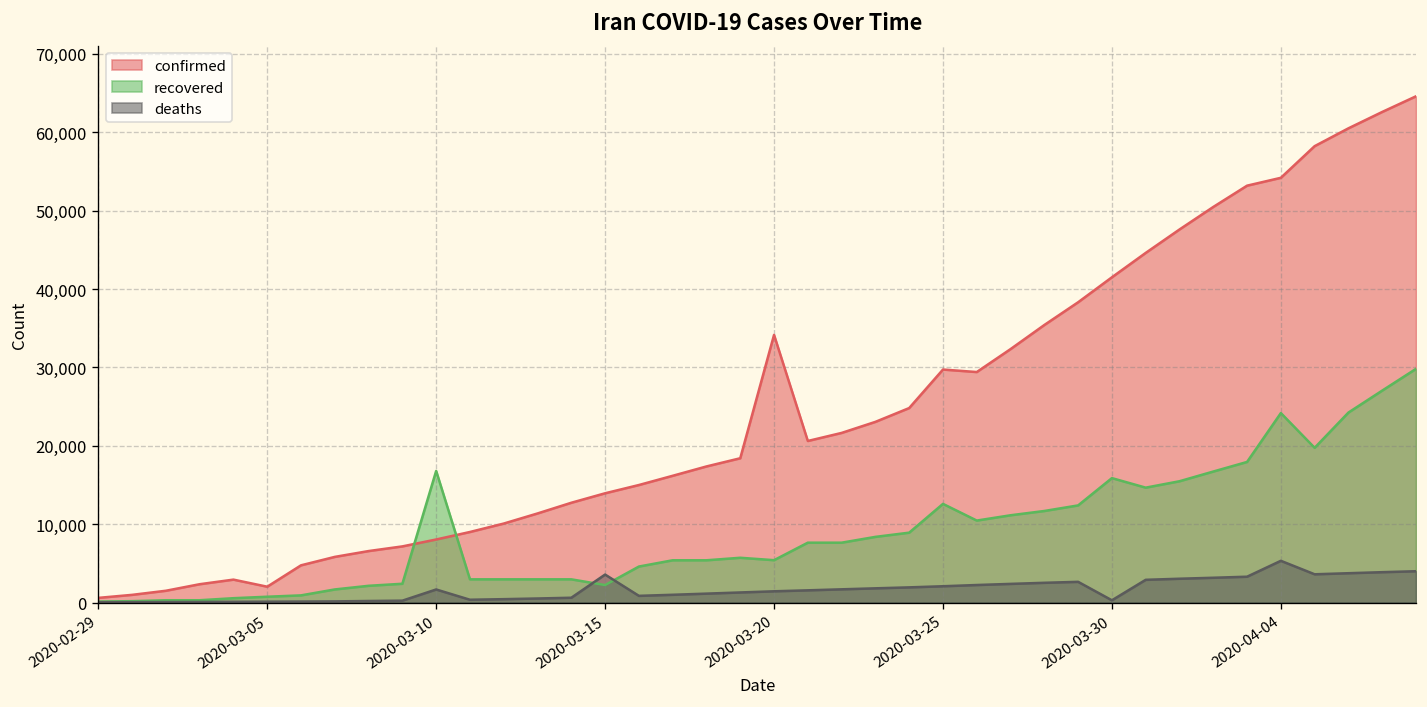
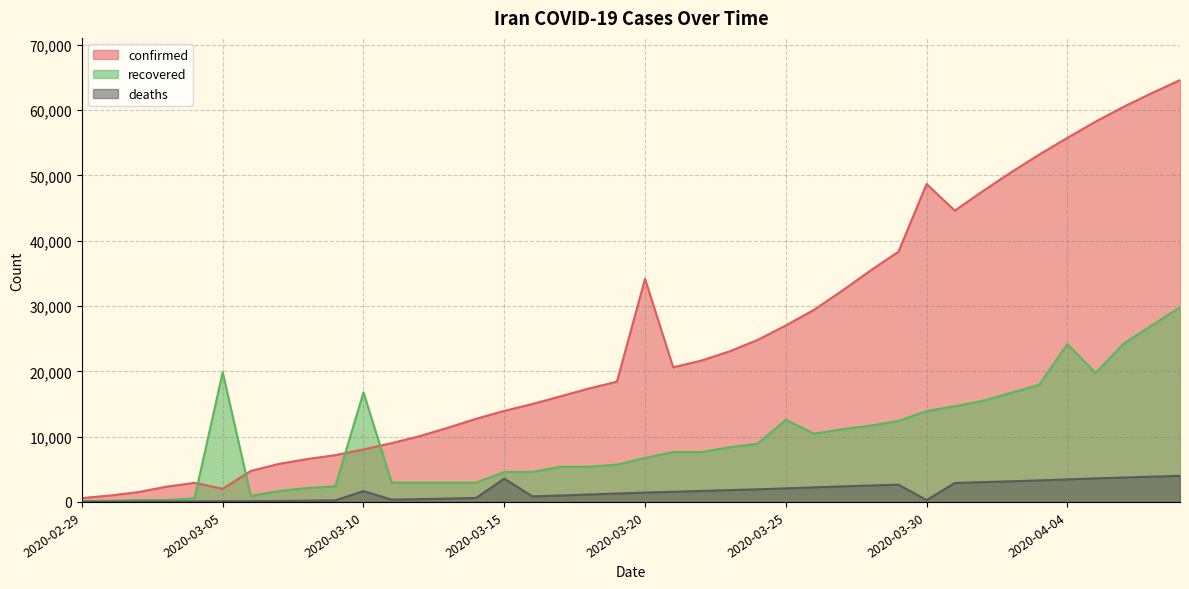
recovered, 2020-03-05: 1,000 -> 20,000
recovered, 2020-03-15: 2,000 -> 5,000
recovered, 2020-03-20: 5,000 -> 7,000
confirmed, 2020-03-25: 30,000 -> 27,000
confirmed, 2020-03-30: 41,000 -> 49,000
recovered, 2020-03-30: 16,000 -> 14,000
confirmed, 2020-04-04: 54,000 -> 56,000
deaths, 2020-04-04: 5,000 -> 3,000
